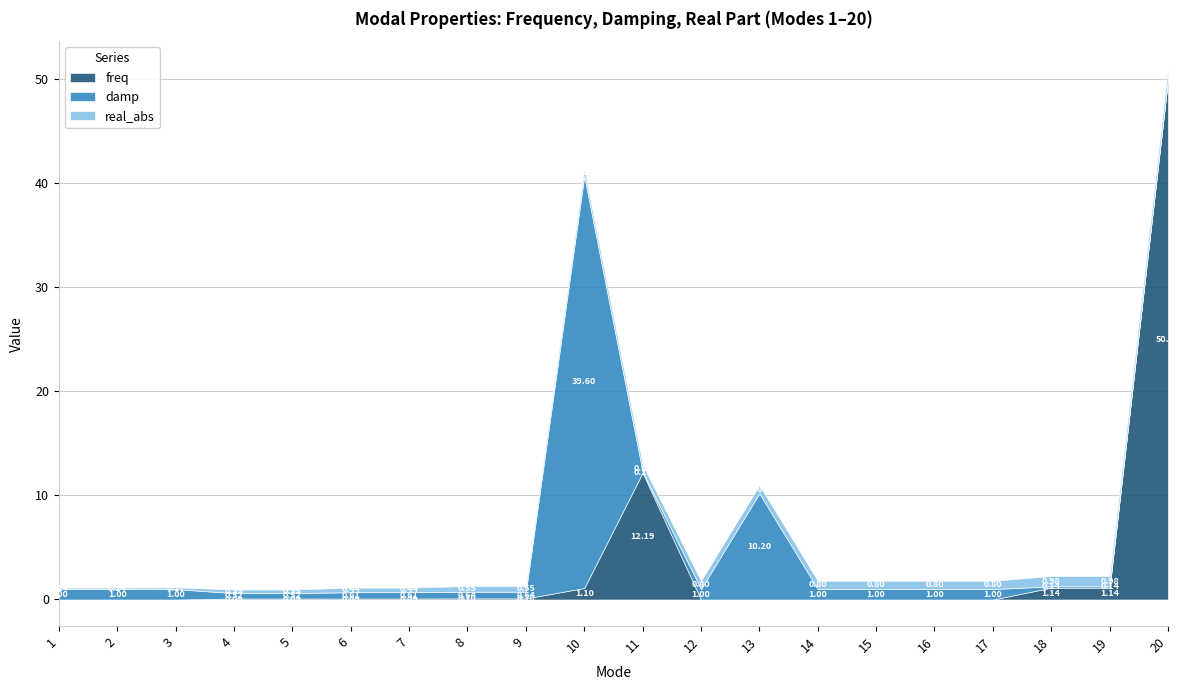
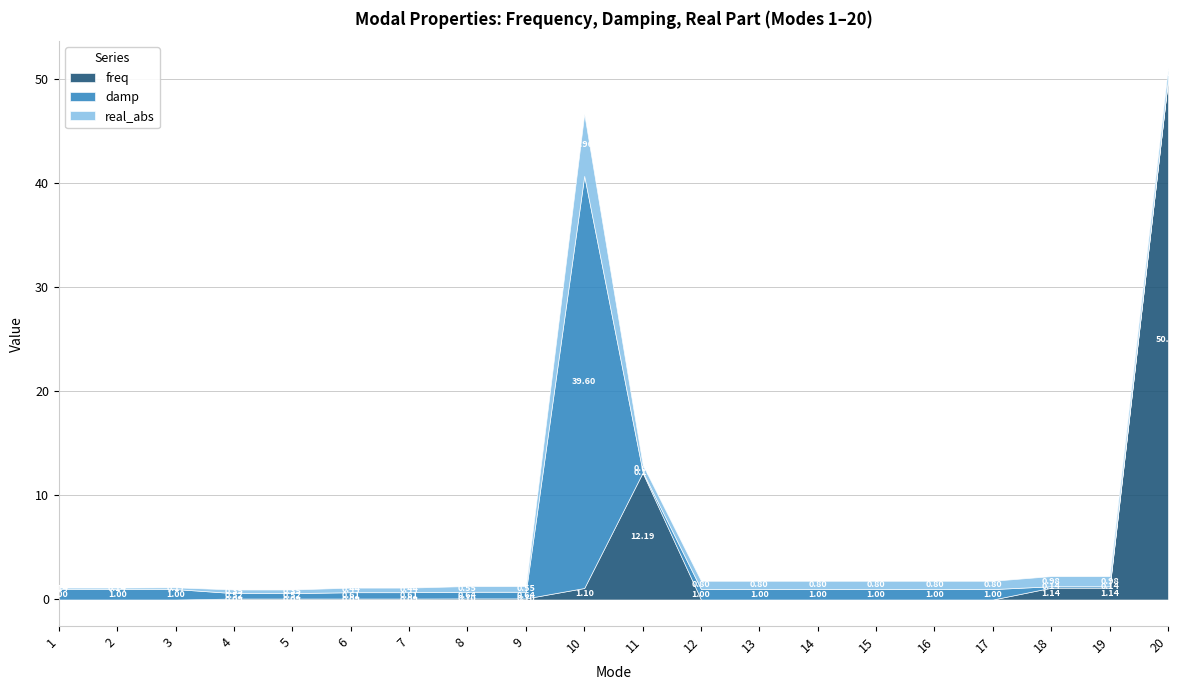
real_abs, 10: 0.7 -> 6.0
damp, 13: 10.20 -> 1.00
